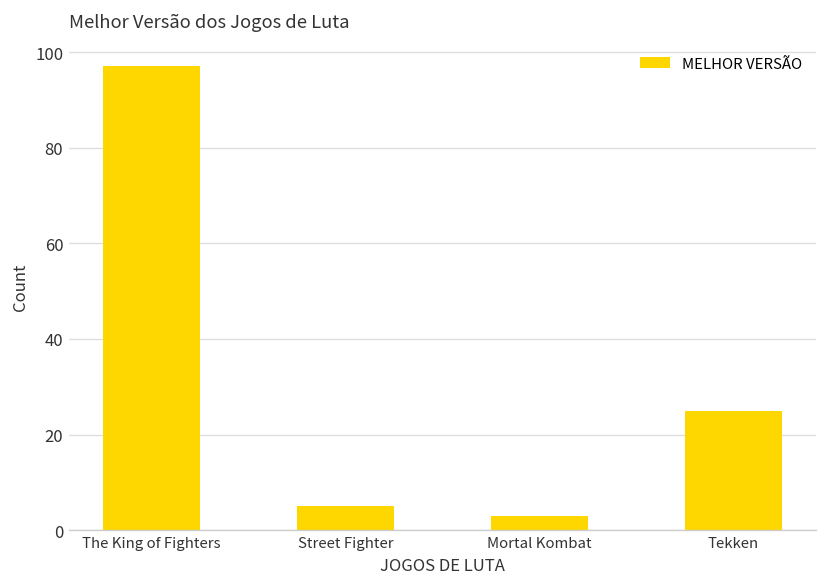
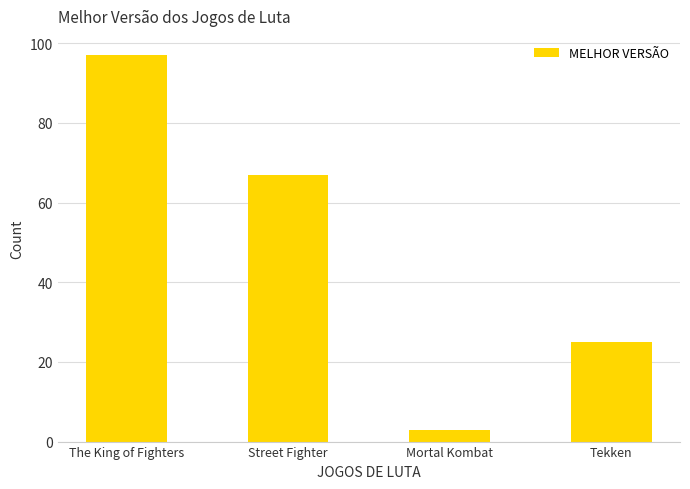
Street Fighter: 5 -> 67
